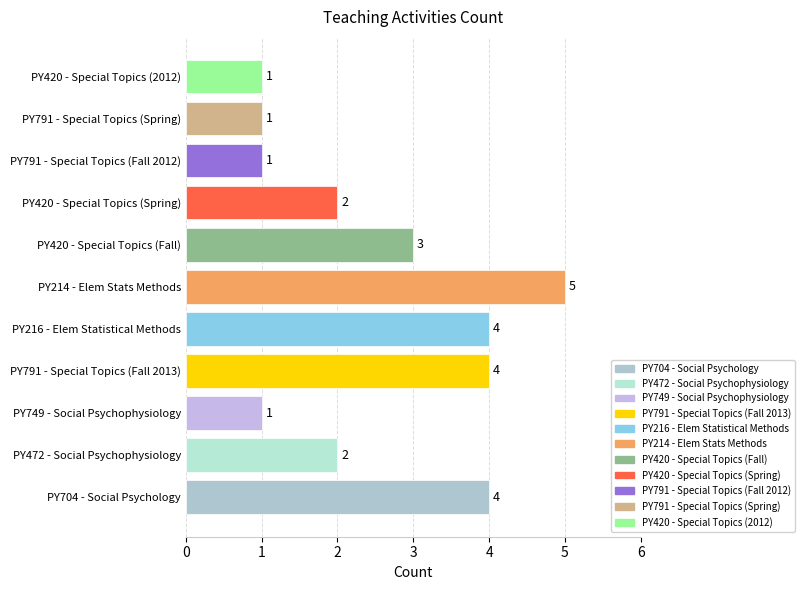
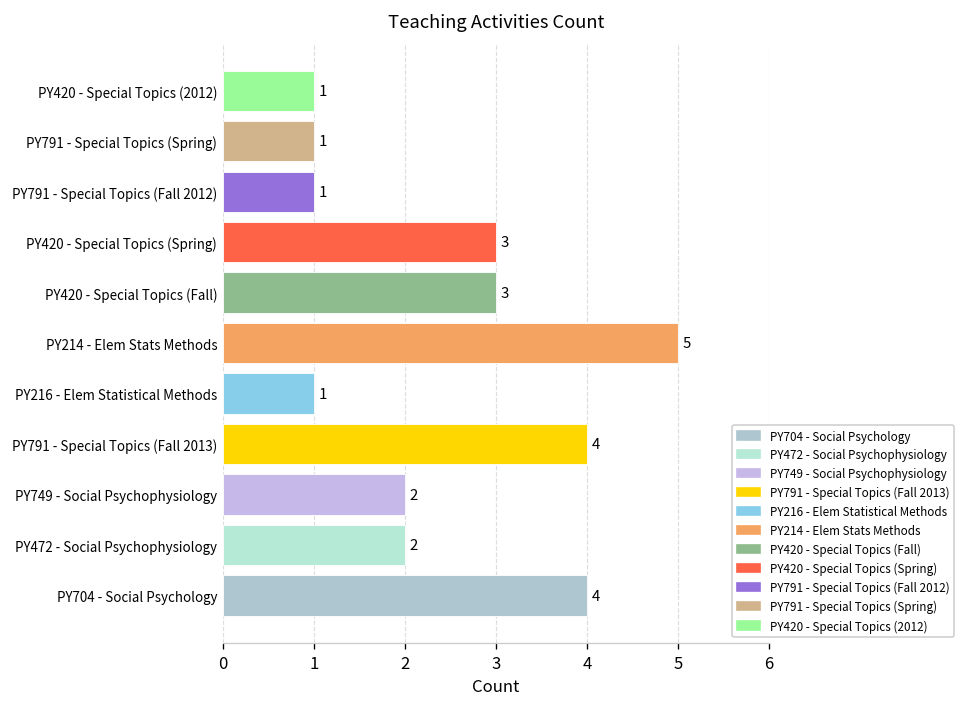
PY420 - Special Topics (Spring): 2 -> 3
PY216 - Elem Statistical Methods: 4 -> 1
PY749 - Social Psychophysiology: 1 -> 2
